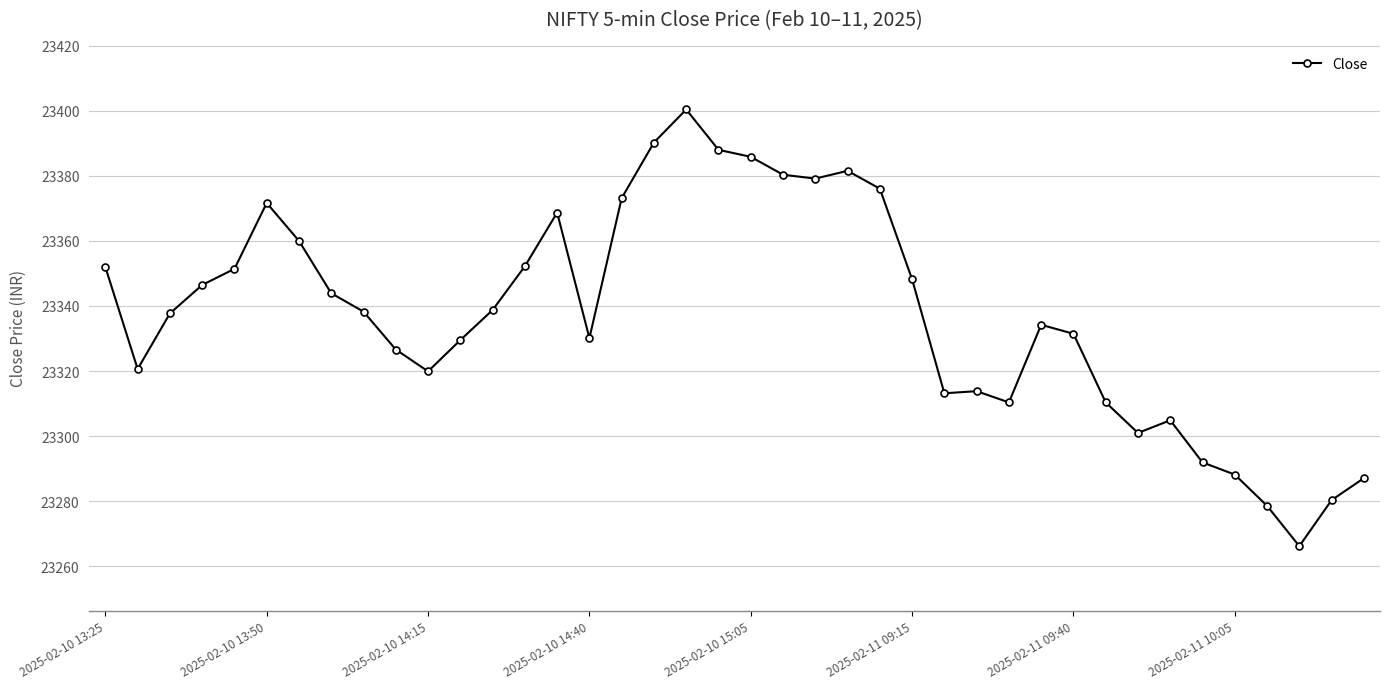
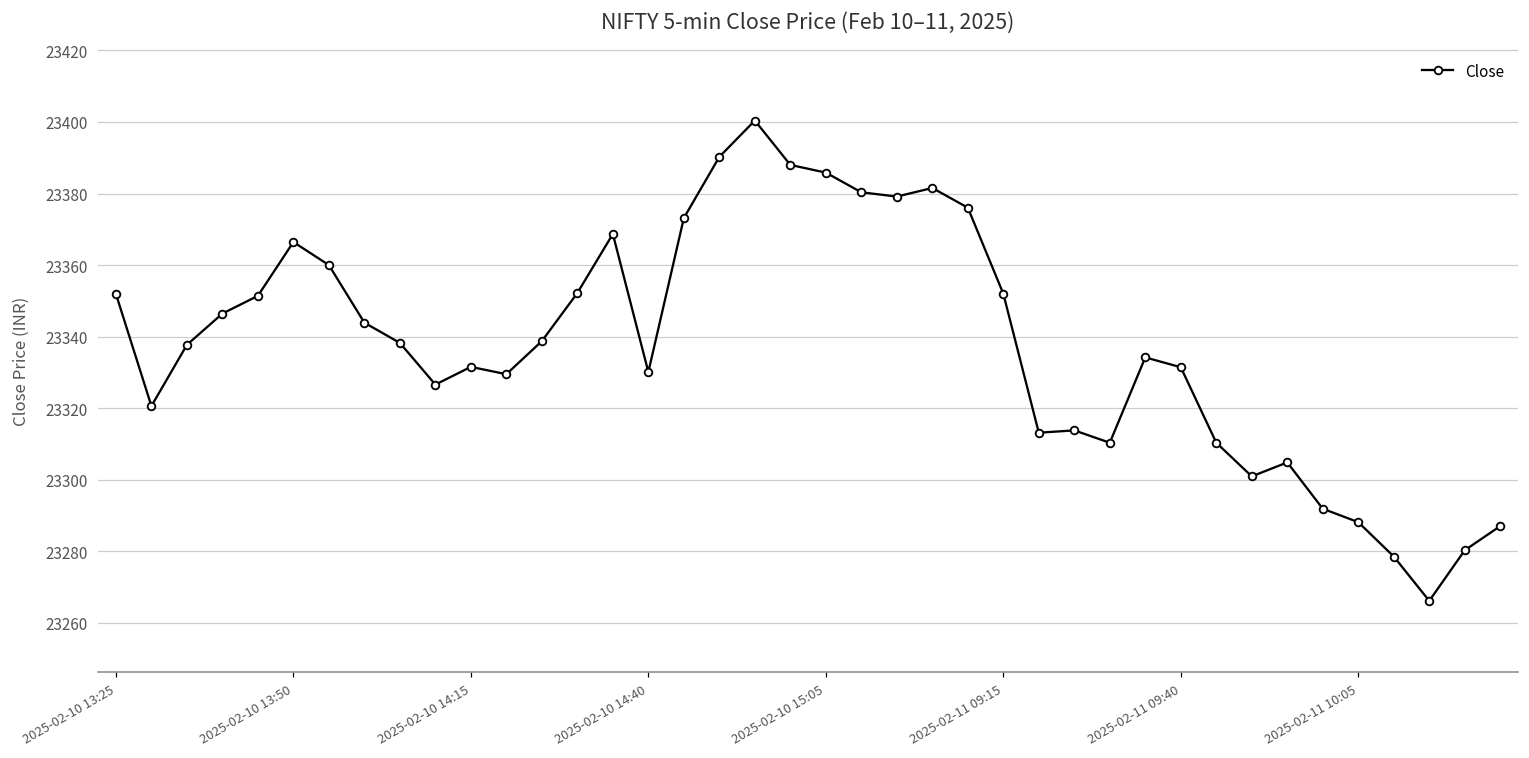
2025-02-10 13:50: 23372 -> 23366
2025-02-10 14:15: 23320 -> 23332
2025-02-11 09:15: 23348 -> 23352
